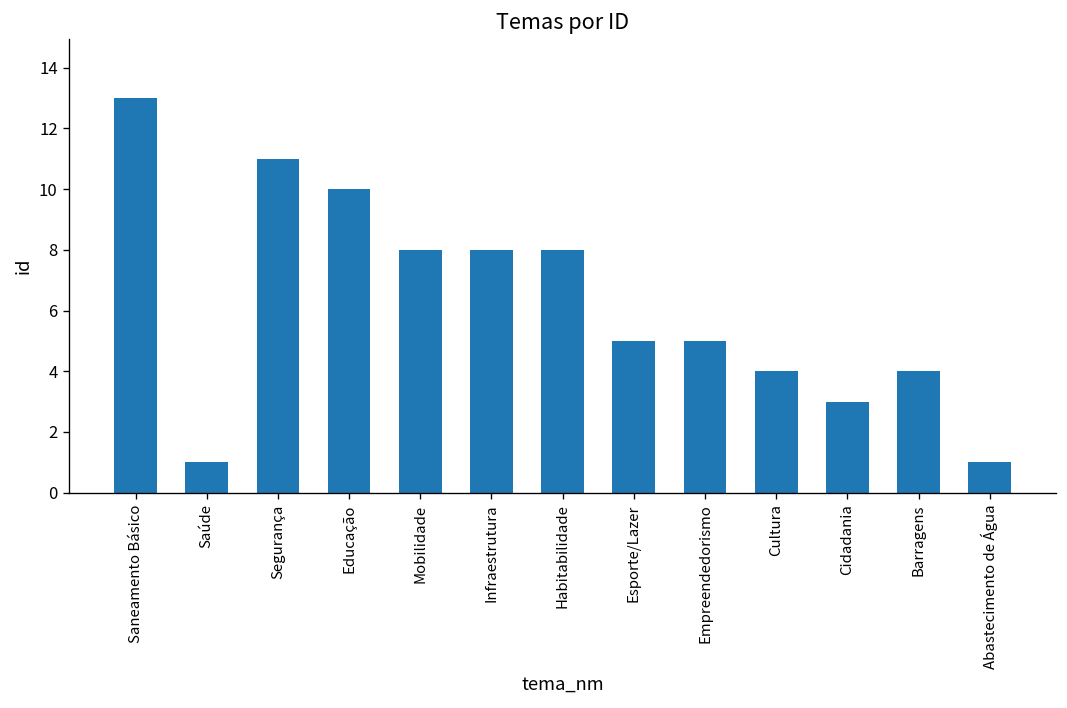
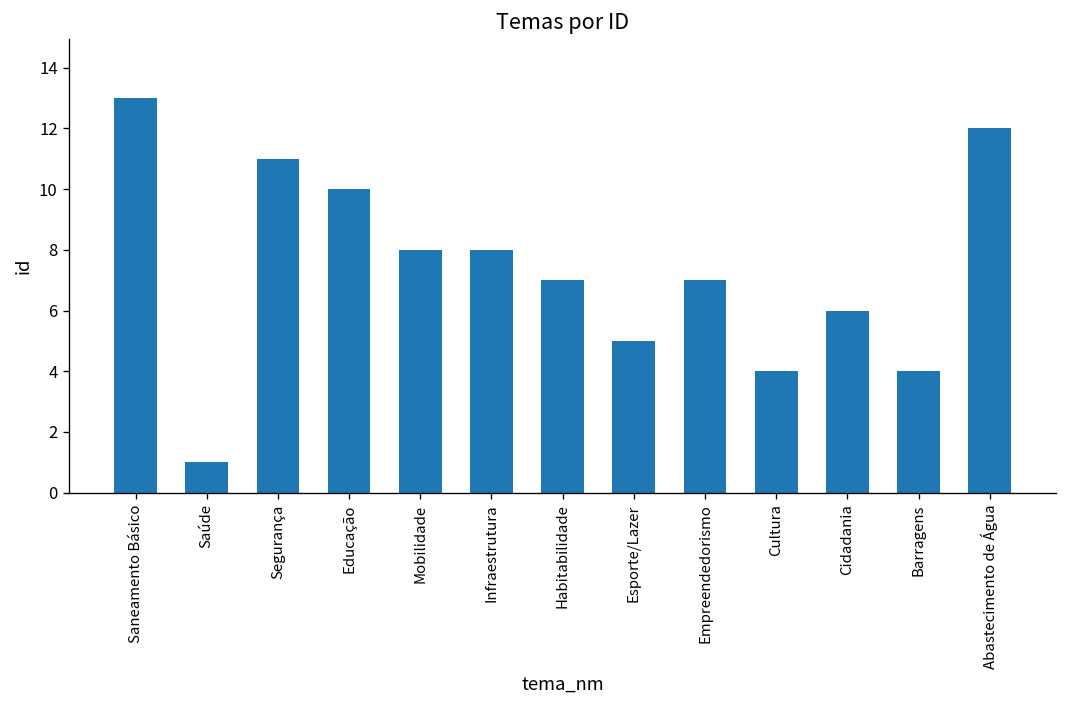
Habitabilidade: 8 -> 7
Empreendedorismo: 5 -> 7
Cidadania: 3 -> 6
Abastecimento de Água: 1 -> 12
